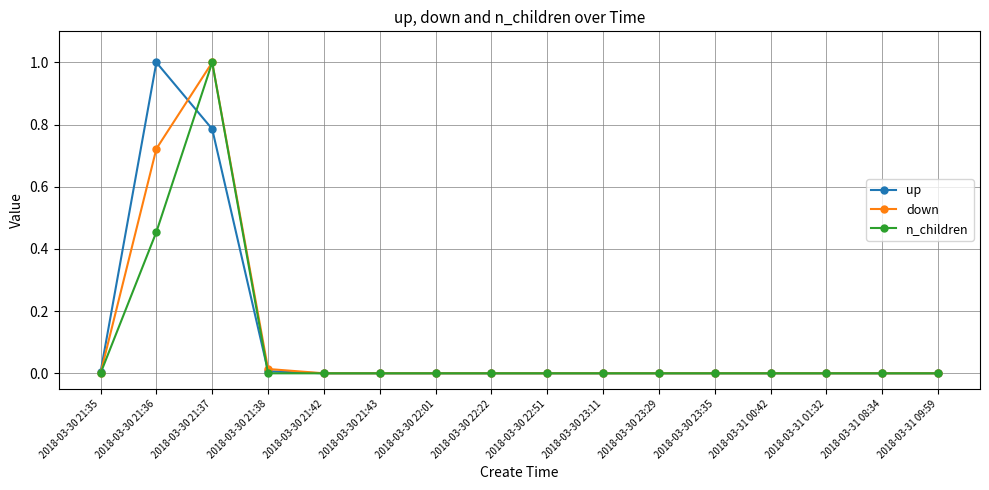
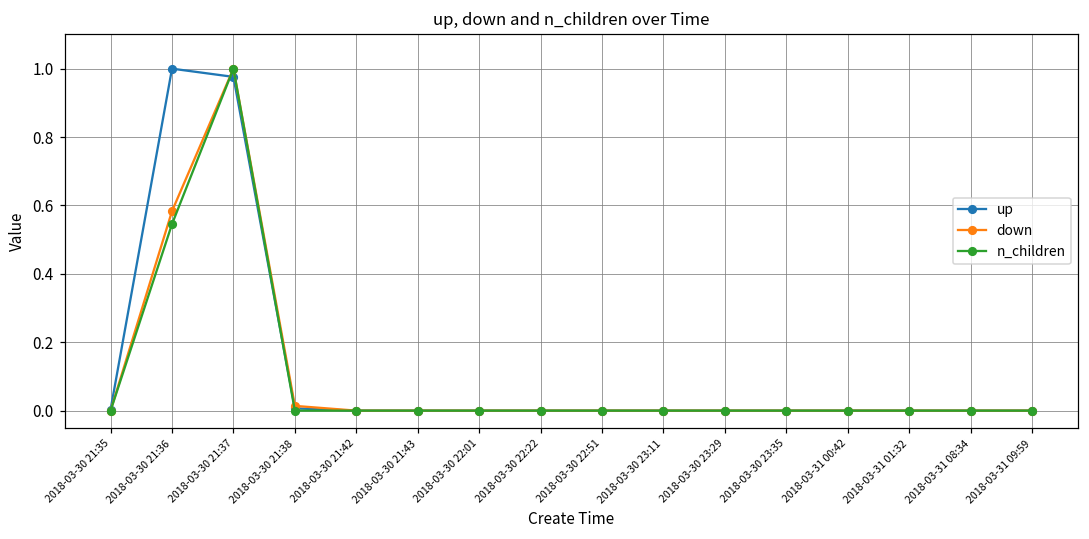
down, 2018-03-30 21:36: 0.72 -> 0.58
n_children, 2018-03-30 21:36: 0.45 -> 0.55
up, 2018-03-30 21:37: 0.79 -> 0.98
